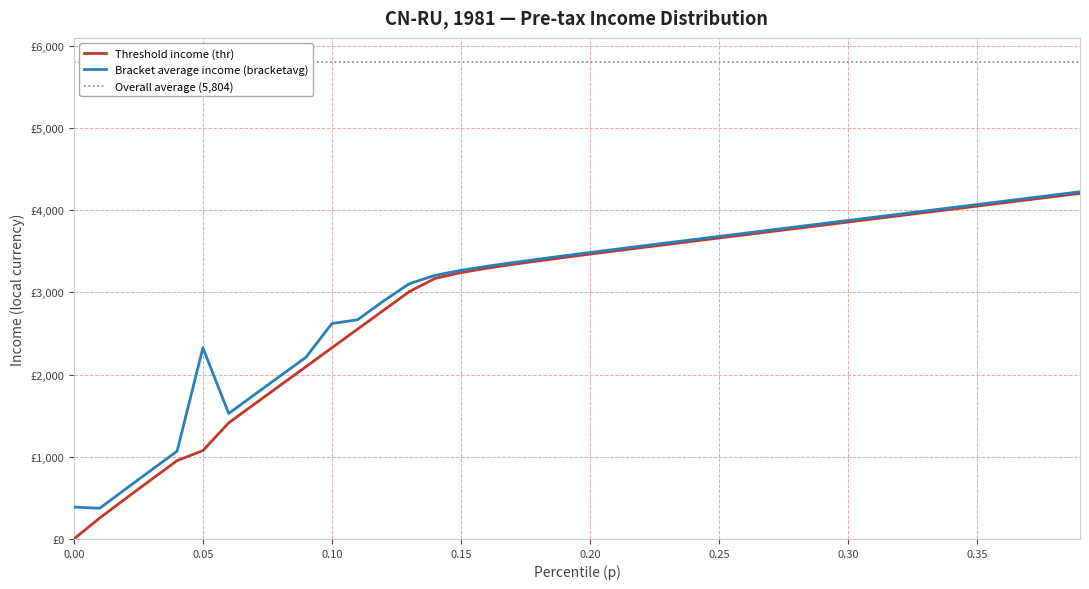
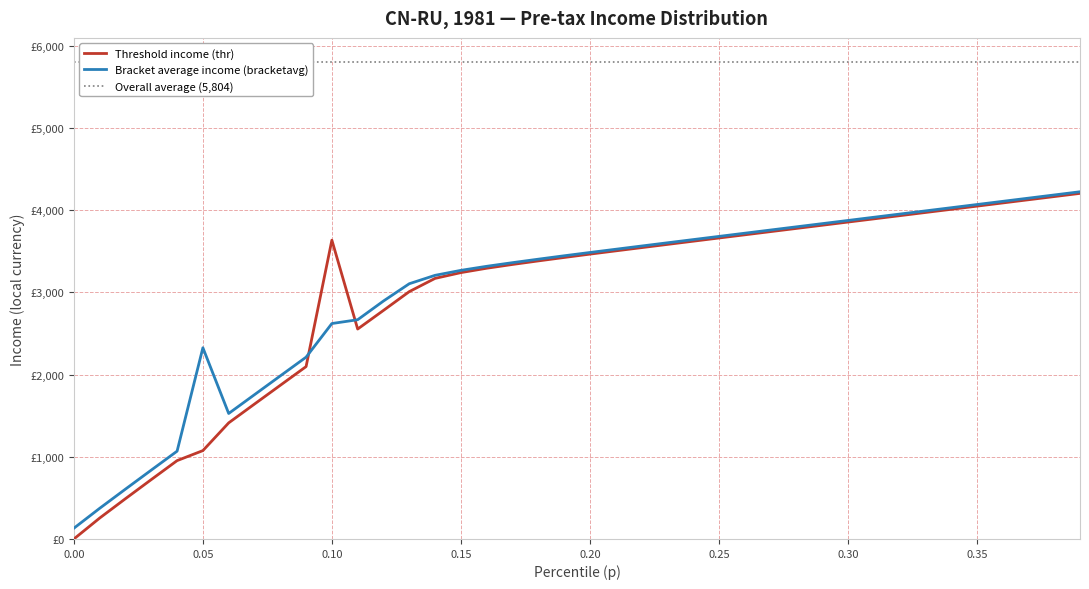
Bracket average income (bracketavg), 0.00: £400 -> £100
Threshold income (thr), 0.10: £2,300 -> £3,600
